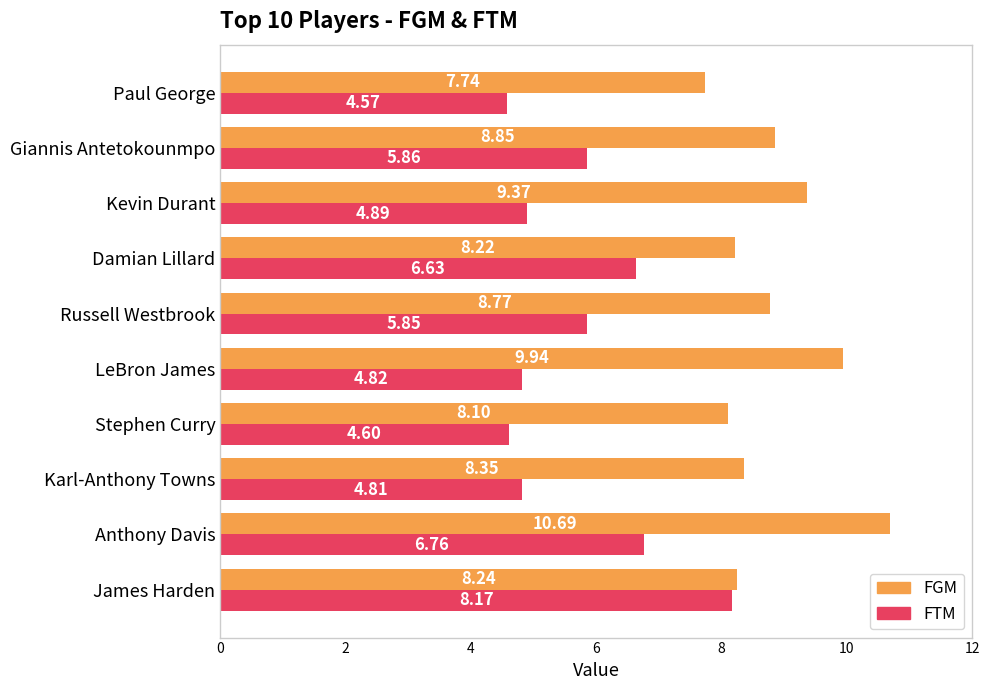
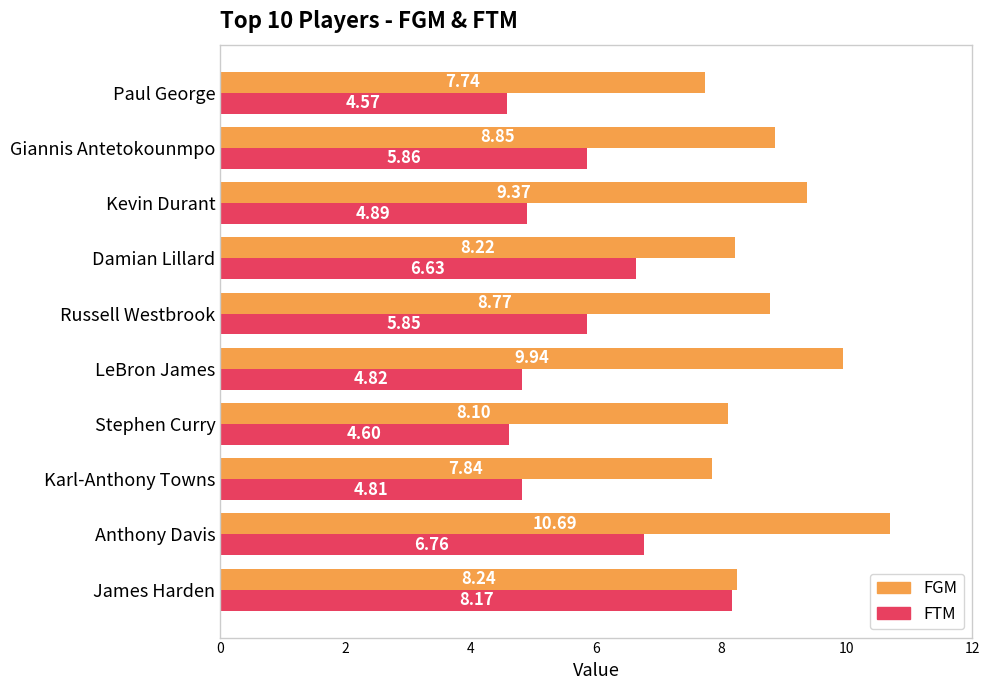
FGM, Karl-Anthony Towns: 8.35 -> 7.84
